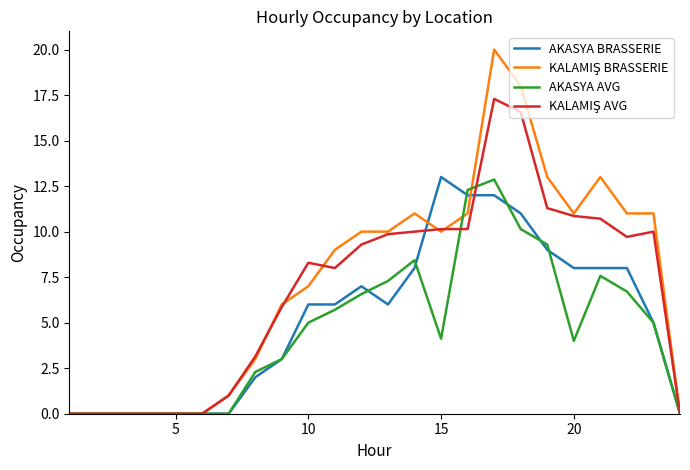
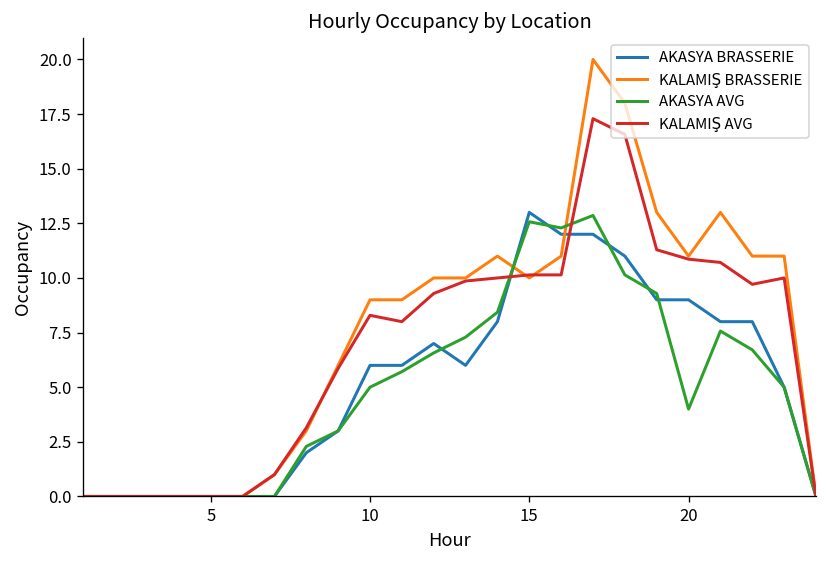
KALAMIŞ BRASSERIE, 10: 7 -> 9
AKASYA AVG, 15: 4.1 -> 12.6
AKASYA BRASSERIE, 20: 8 -> 9
